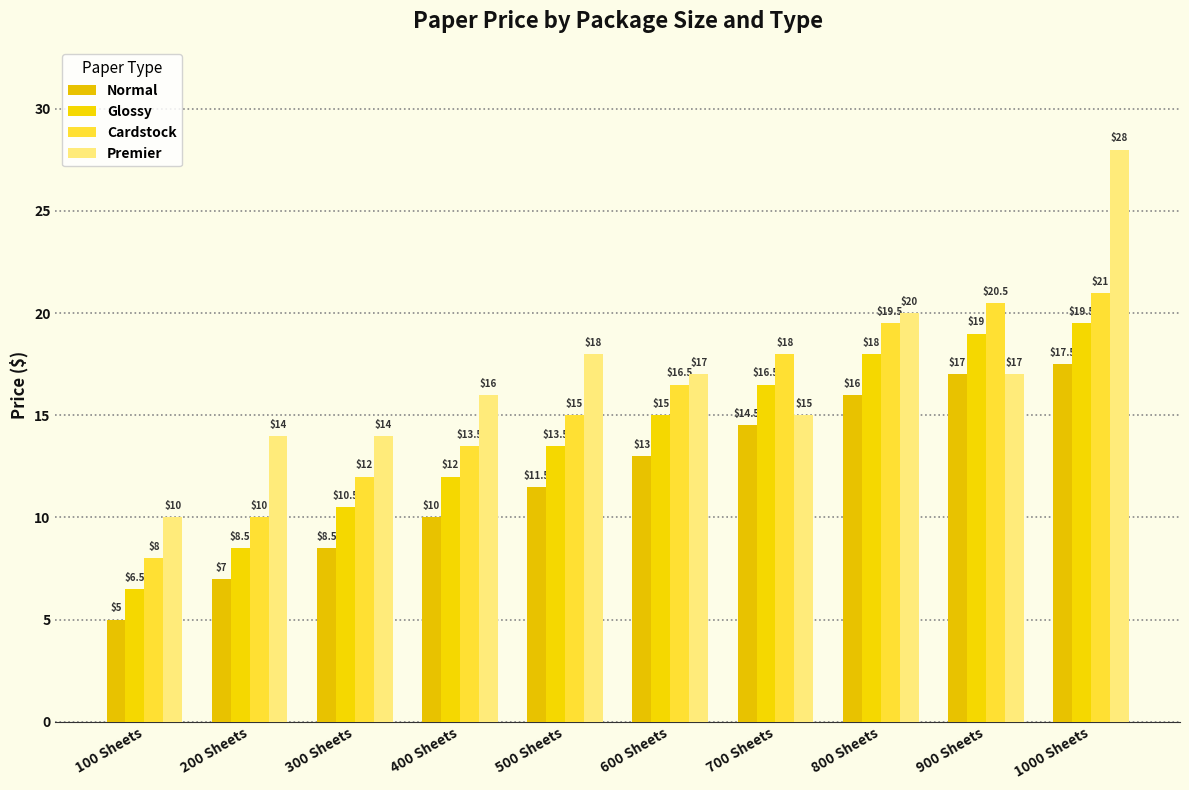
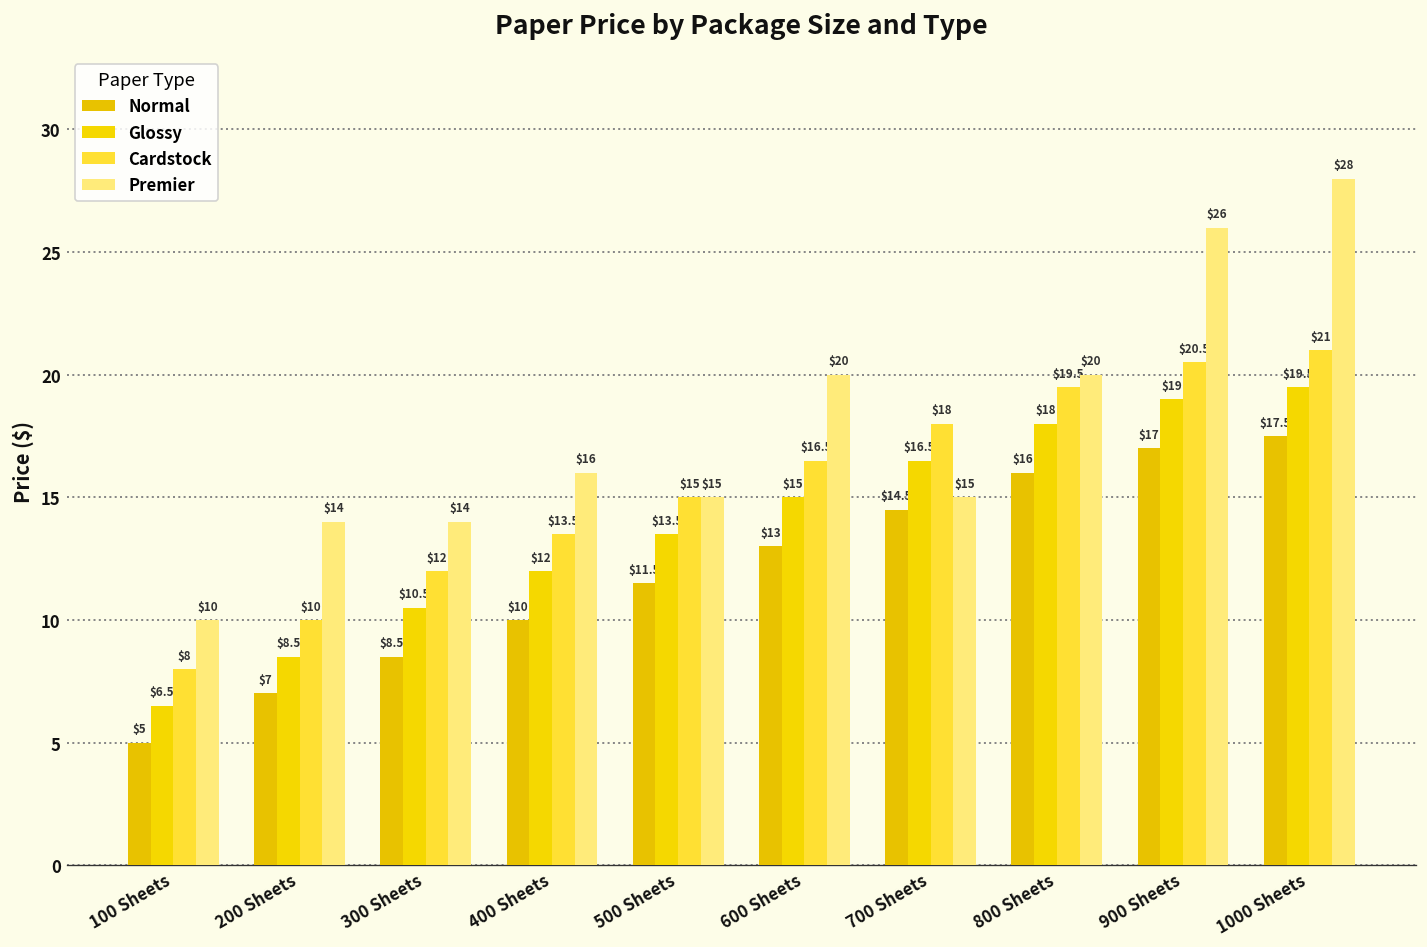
Premier, 500 Sheets: $18 -> $15
Premier, 600 Sheets: $17 -> $20
Premier, 900 Sheets: $17 -> $26
